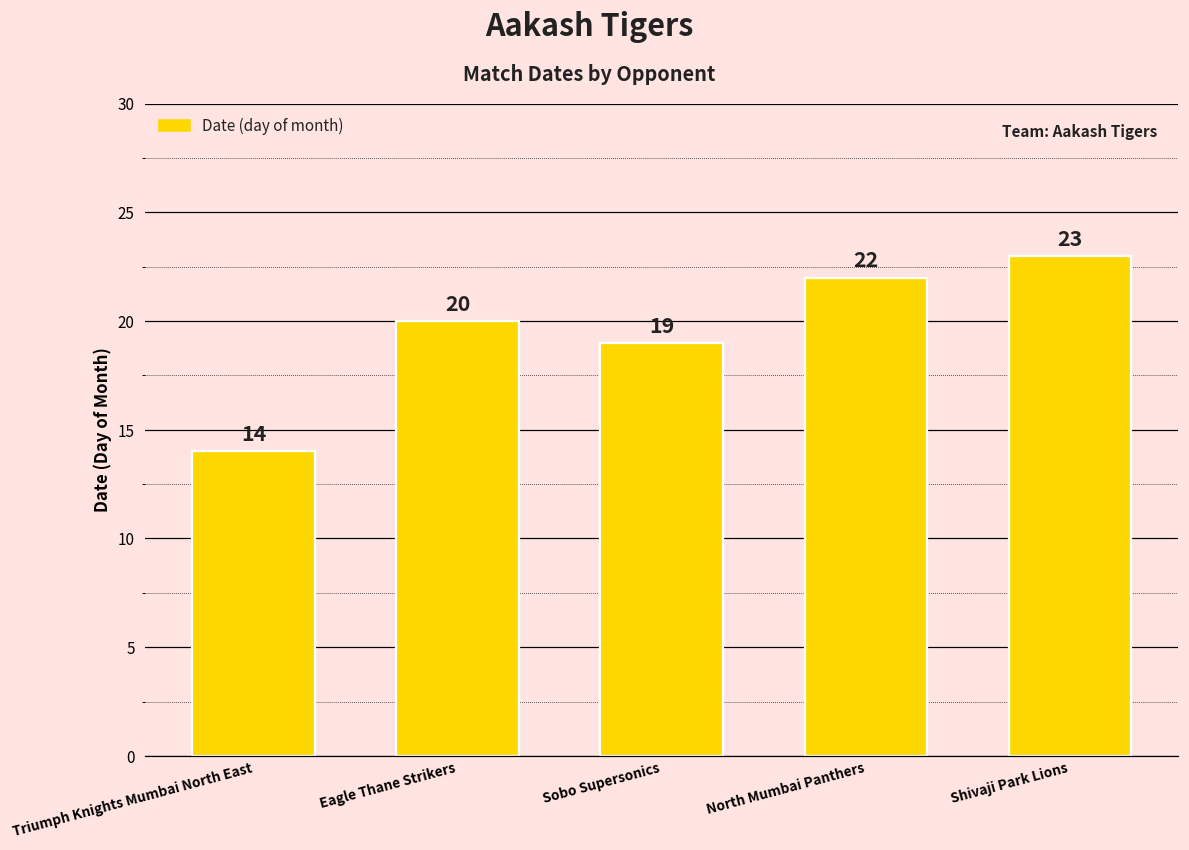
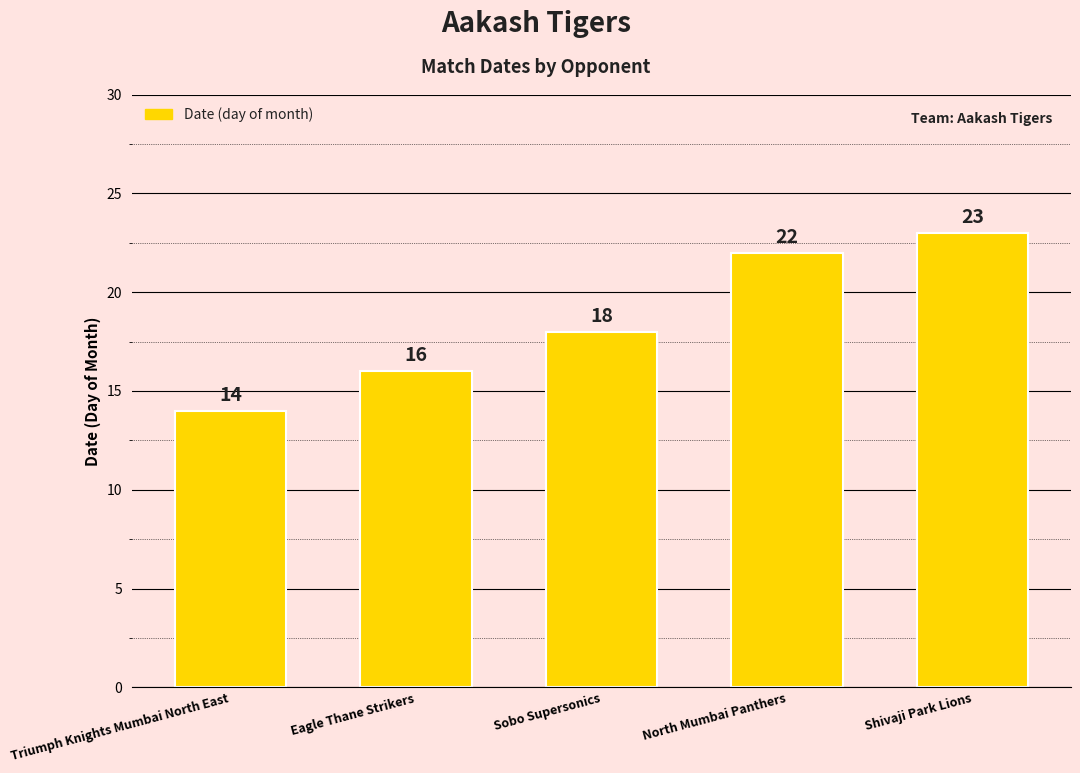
Eagle Thane Strikers: 20 -> 16
Sobo Supersonics: 19 -> 18
